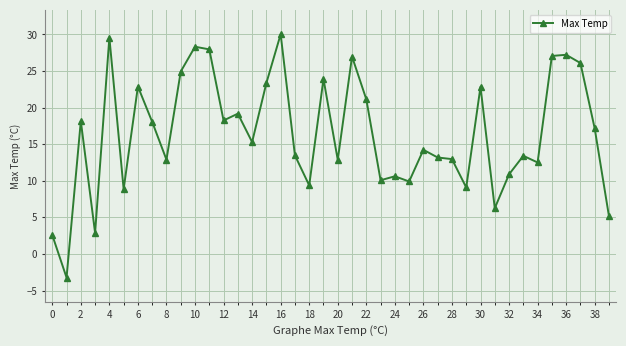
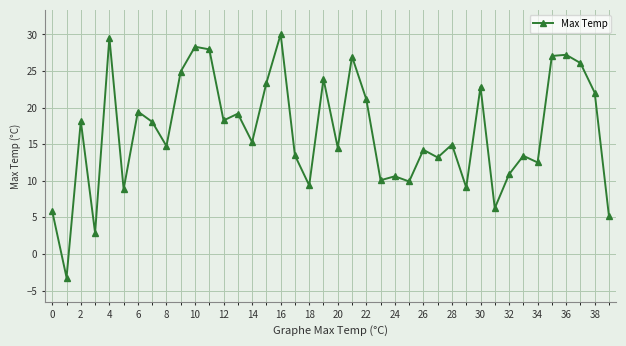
0: 3 -> 6
6: 23 -> 19
8: 13 -> 15
20: 13 -> 15
28: 13 -> 15
38: 17 -> 22
